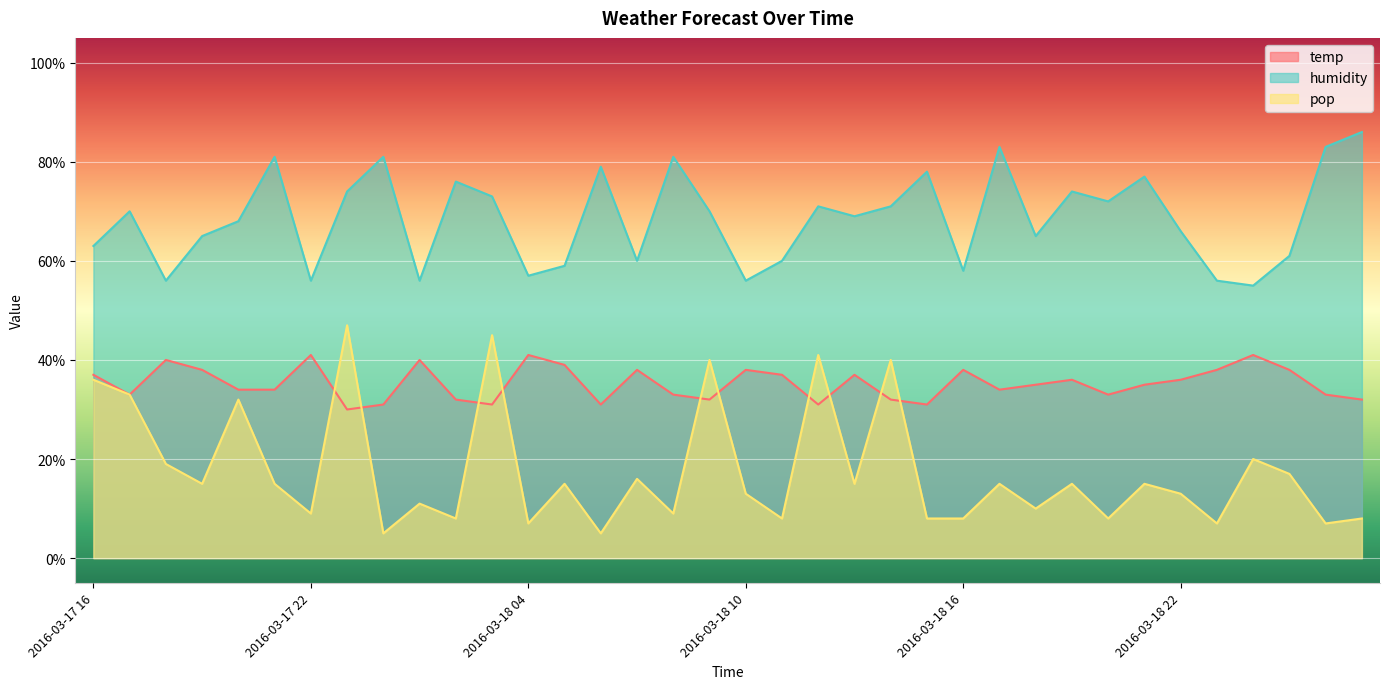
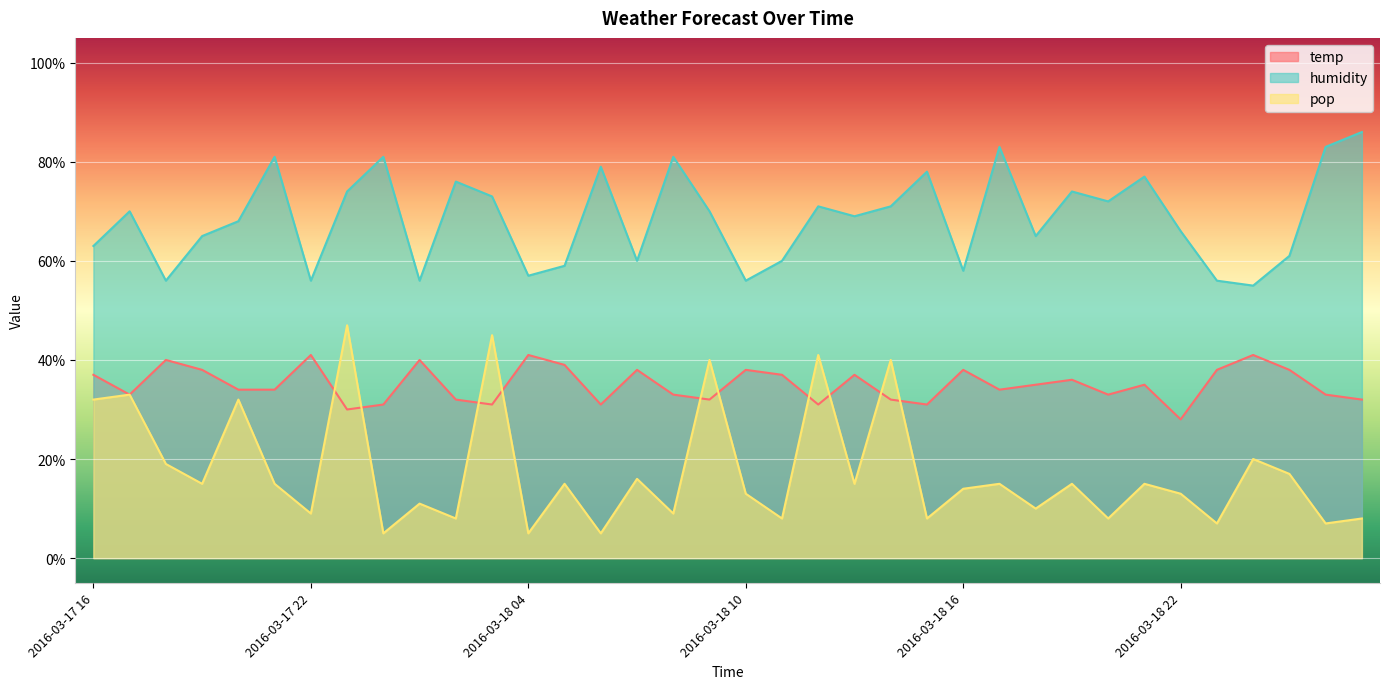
pop, 2016-03-17 16: 36% -> 32%
pop, 2016-03-18 04: 7% -> 5%
pop, 2016-03-18 16: 8% -> 14%
temp, 2016-03-18 22: 36% -> 28%
